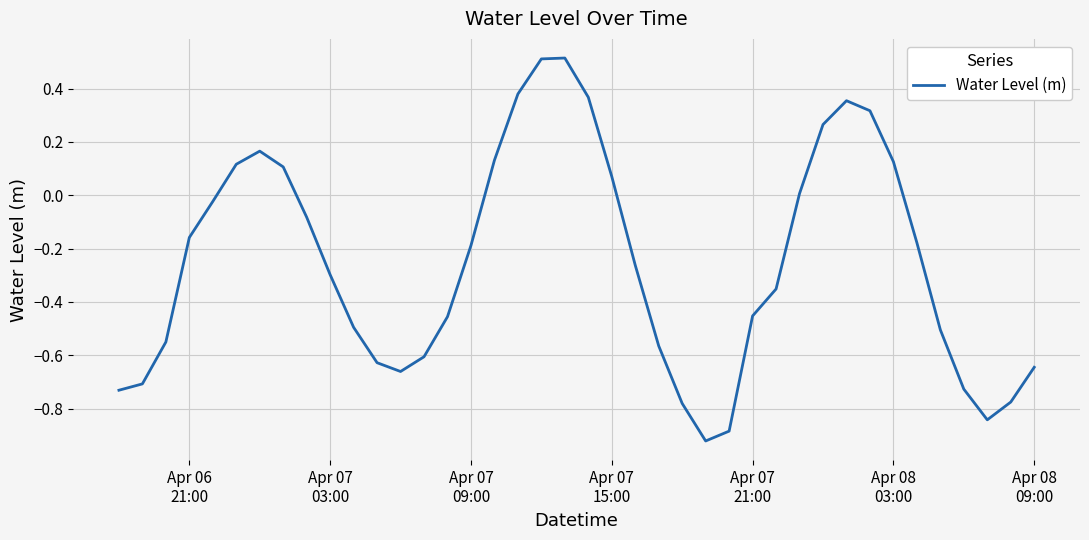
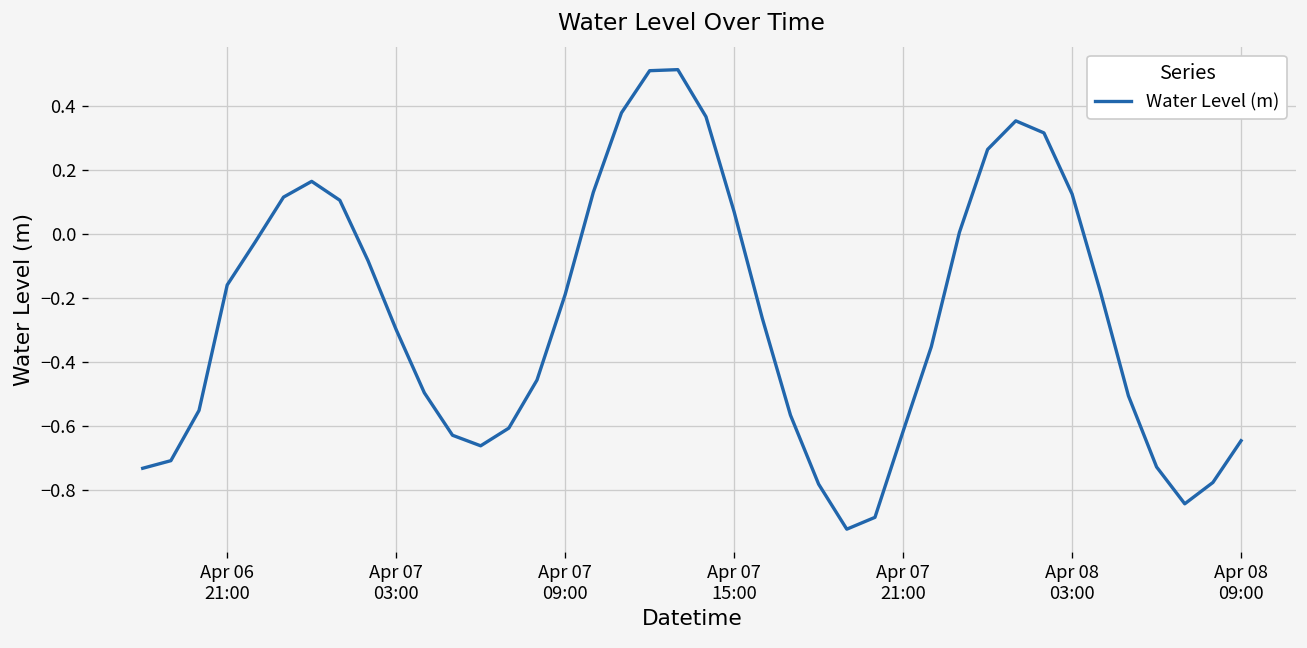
Apr 07 21:00: -0.45 -> -0.62
